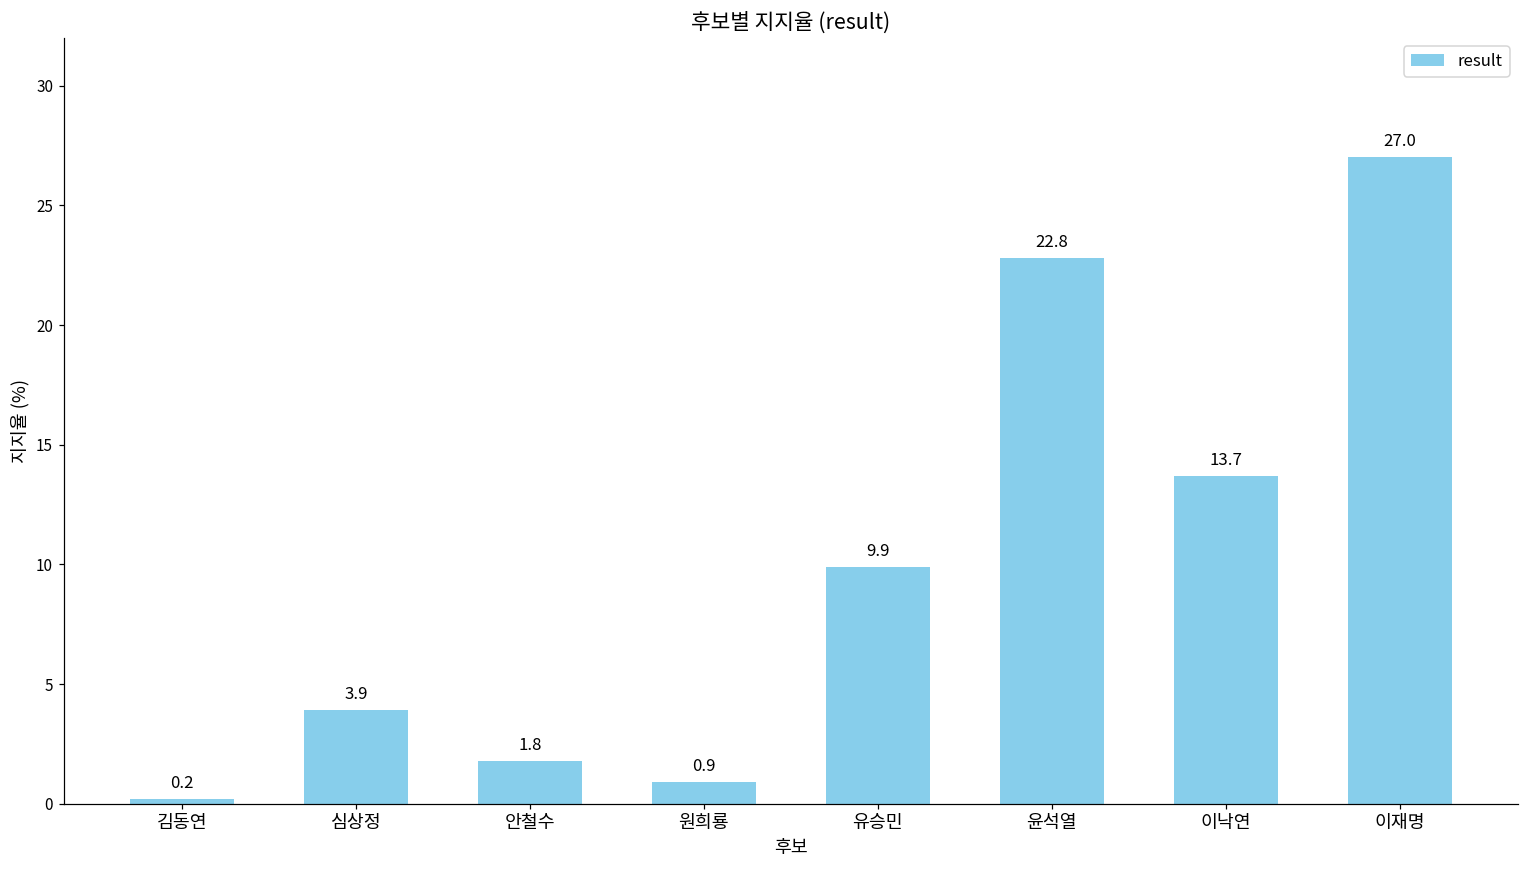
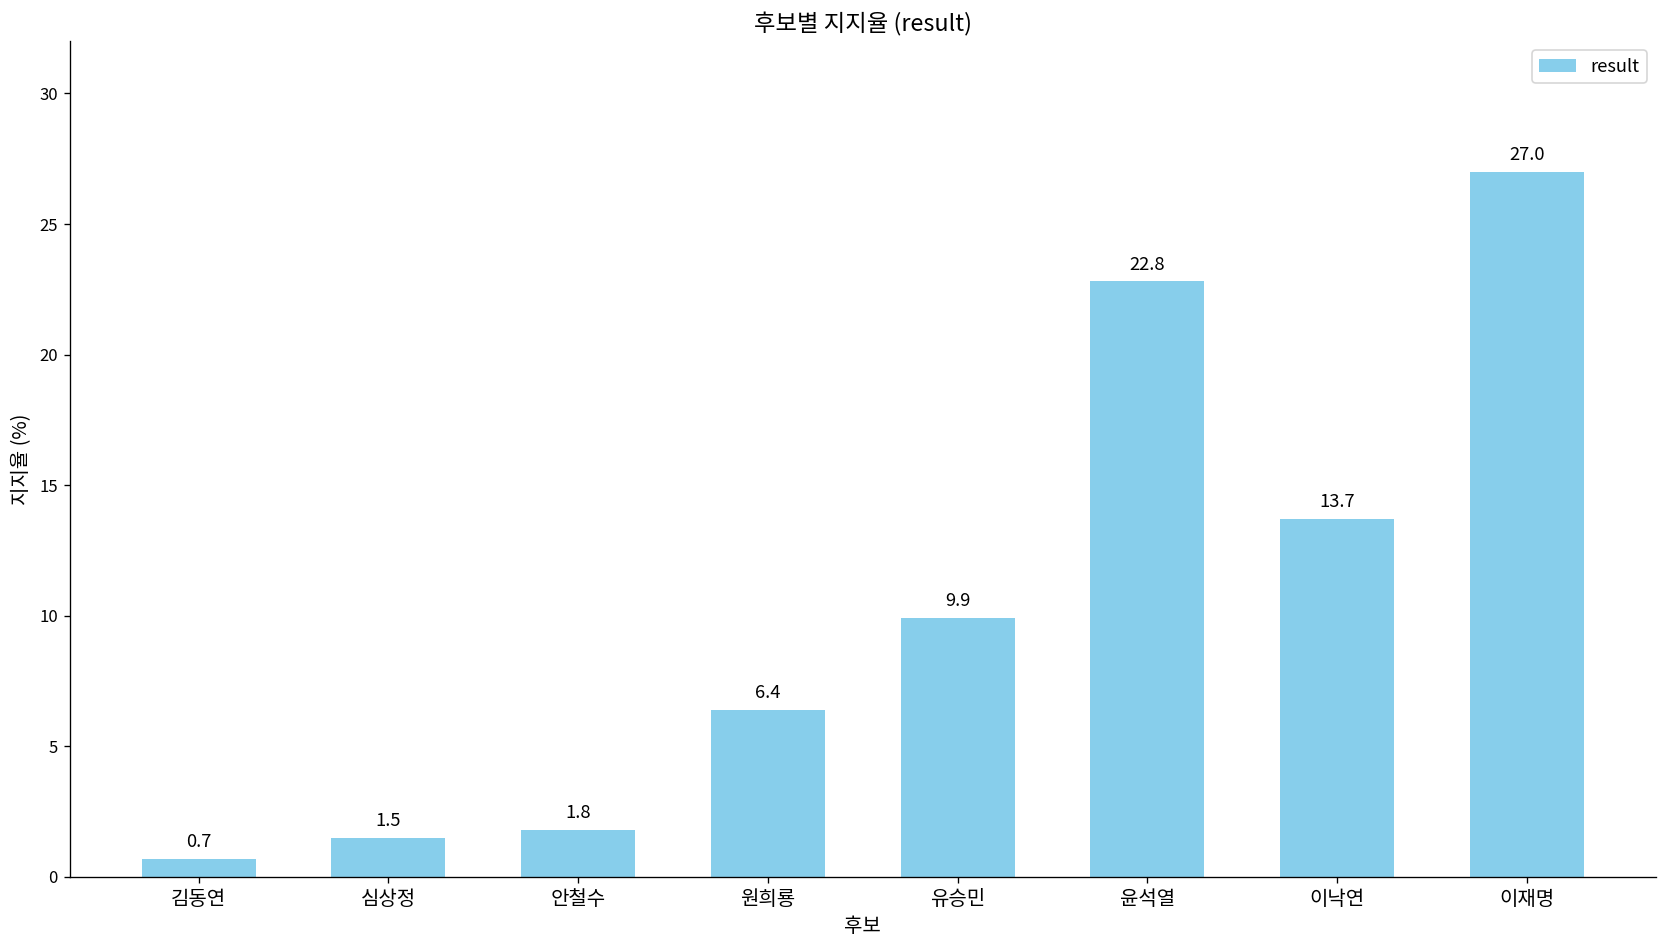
김동연: 0.2 -> 0.7
심상정: 3.9 -> 1.5
원희룡: 0.9 -> 6.4
